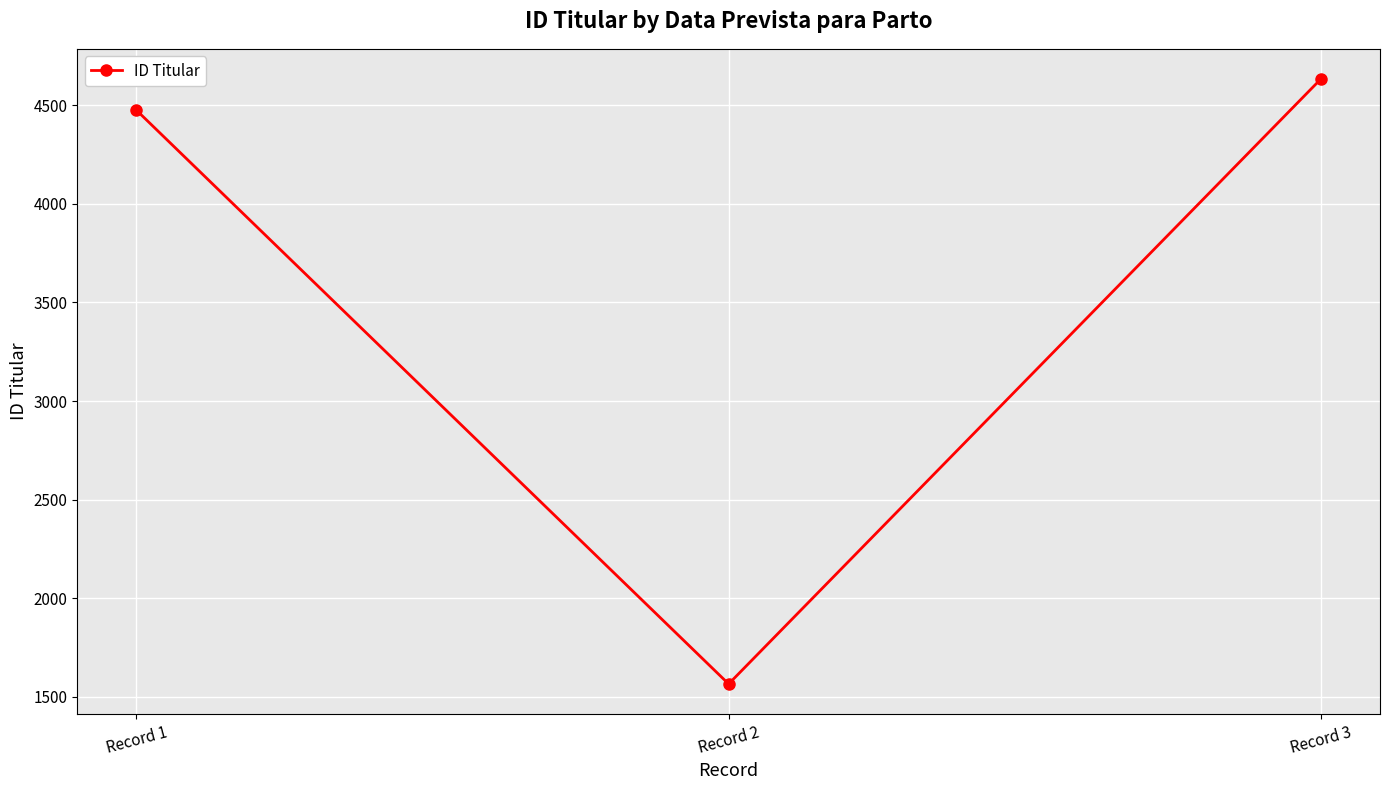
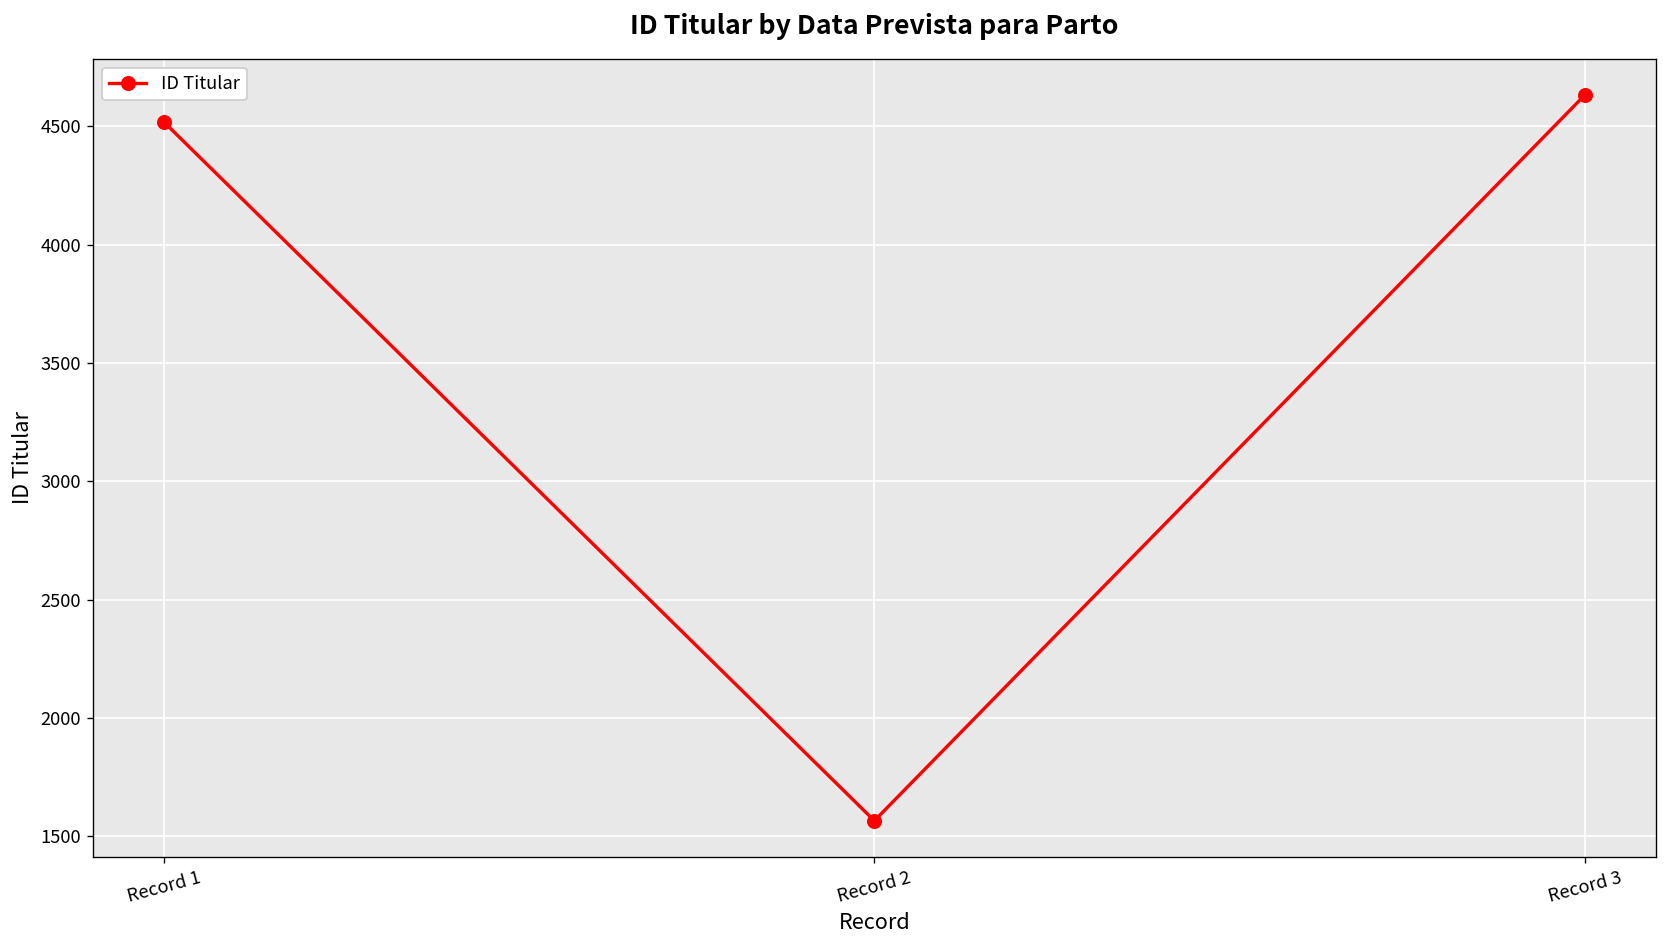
Record 1: 4470 -> 4520
